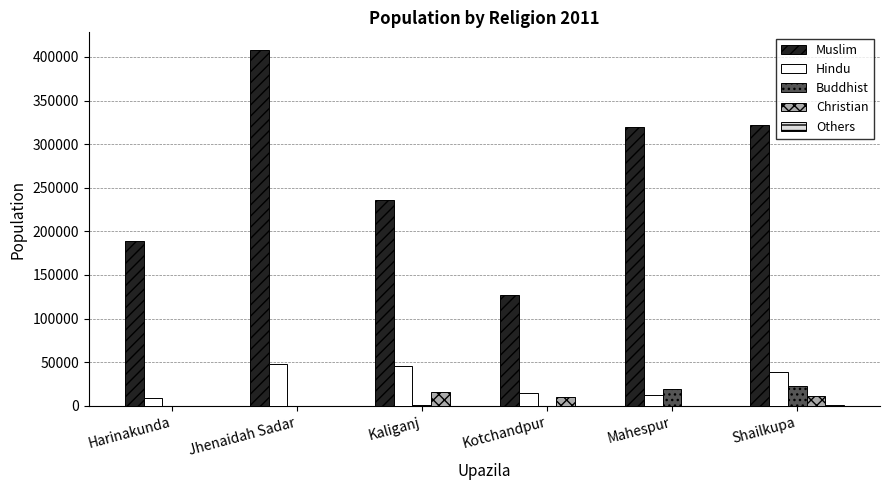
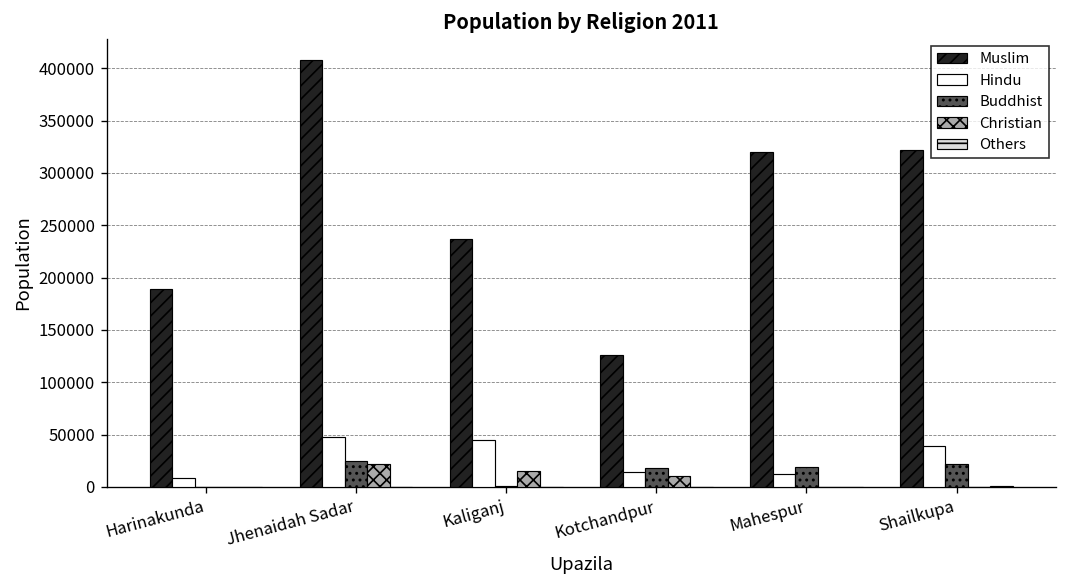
Buddhist, Jhenaidah Sadar: 0 -> 20000
Christian, Jhenaidah Sadar: 0 -> 20000
Buddhist, Kotchandpur: 0 -> 20000
Christian, Shailkupa: 10000 -> 0
